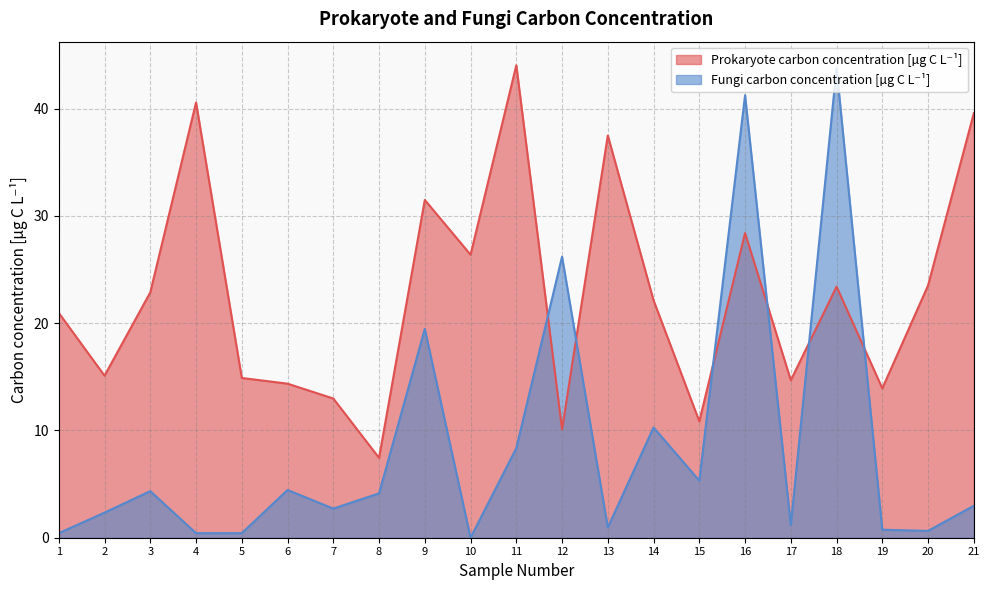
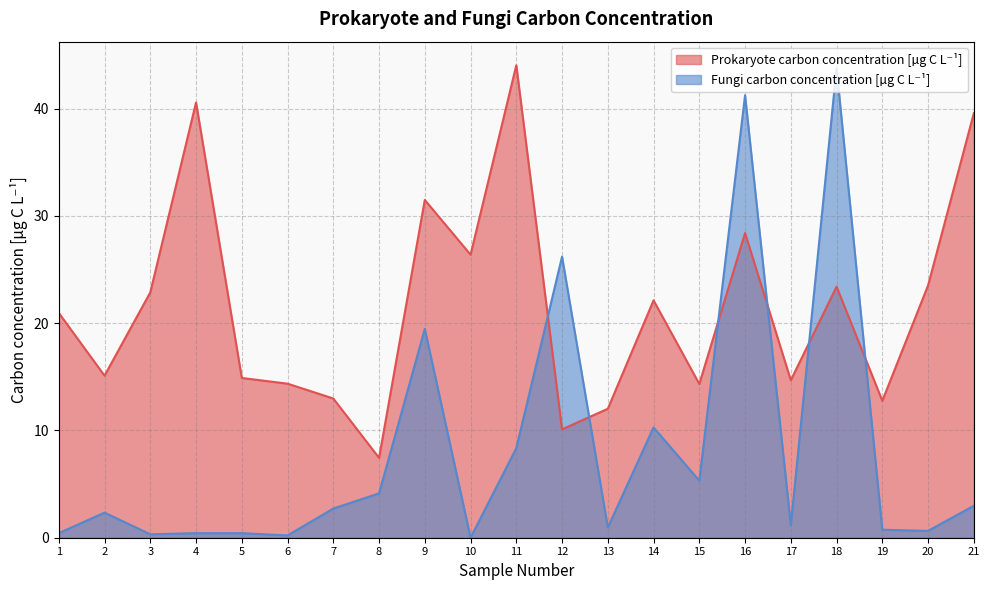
Fungi carbon concentration [µg C L⁻¹], 3: 4.3 -> 0.3
Fungi carbon concentration [µg C L⁻¹], 6: 4.5 -> 0.2
Prokaryote carbon concentration [µg C L⁻¹], 13: 37.5 -> 12.0
Prokaryote carbon concentration [µg C L⁻¹], 15: 10.9 -> 14.3
Prokaryote carbon concentration [µg C L⁻¹], 19: 13.9 -> 12.8
